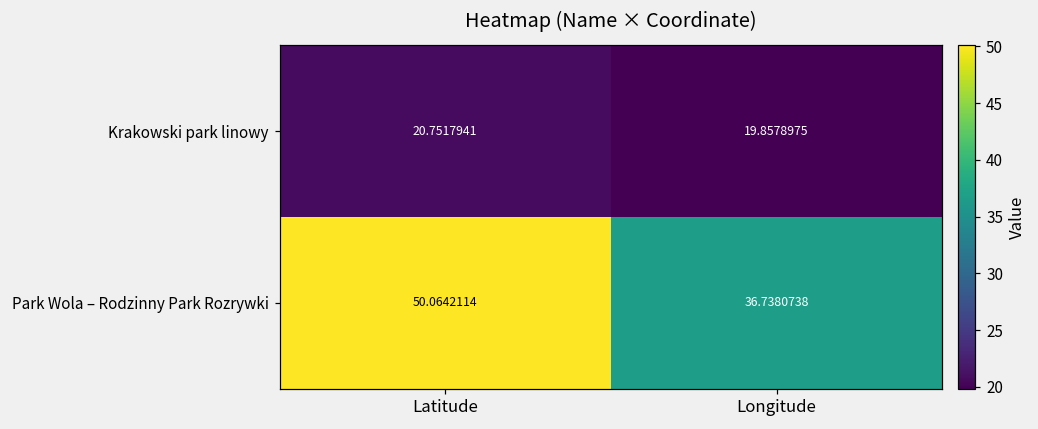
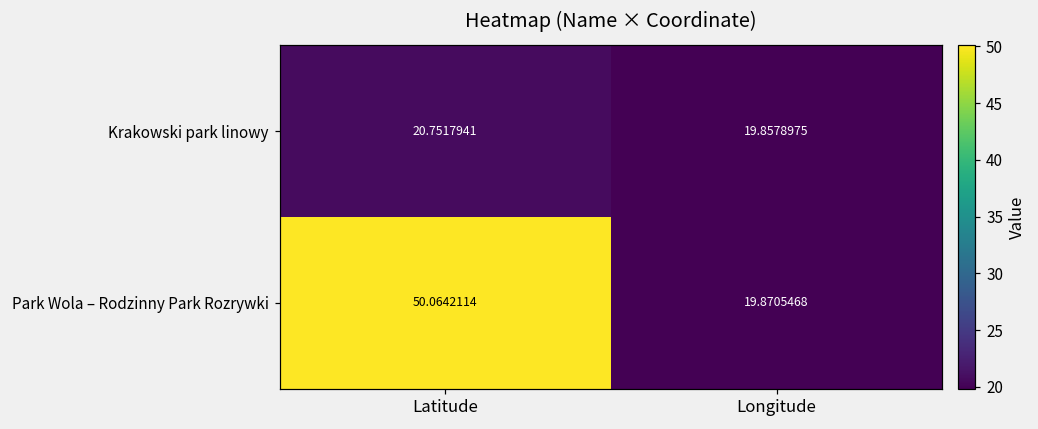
Park Wola – Rodzinny Park Rozrywki, Longitude: 36.7380738 -> 19.8705468
